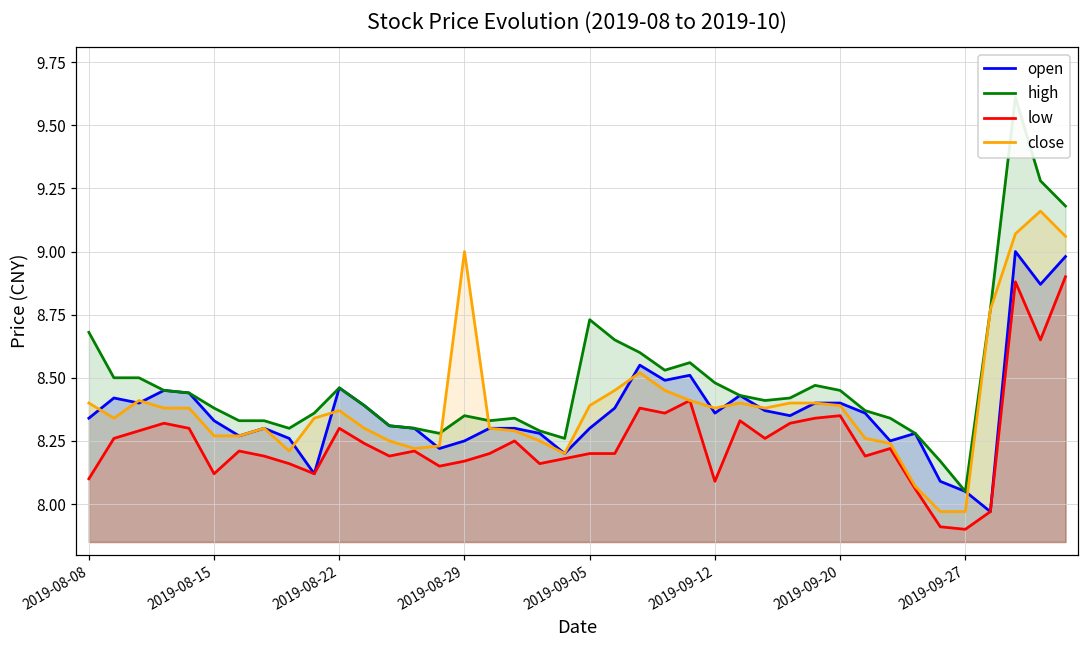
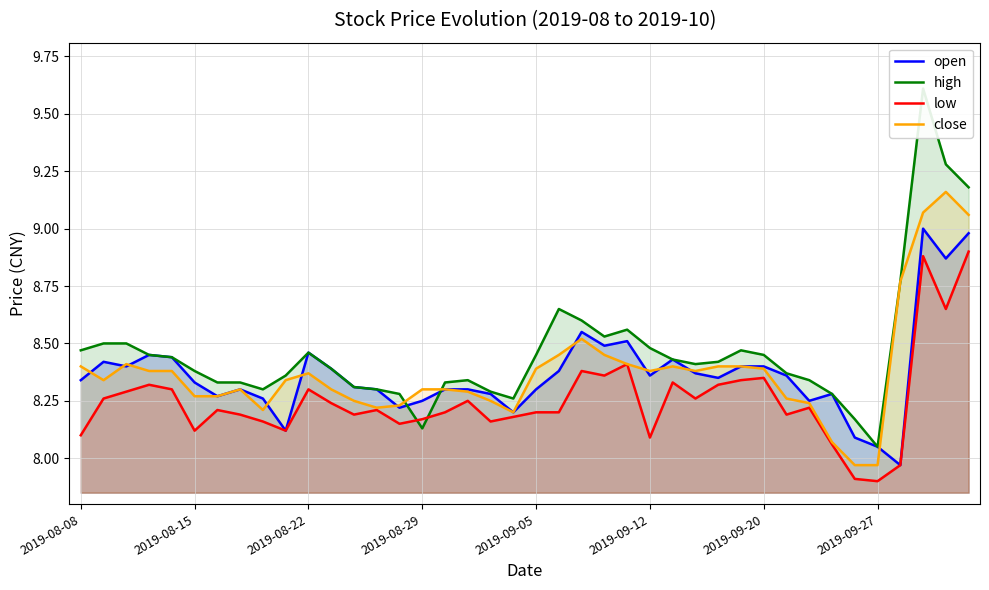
high, 2019-08-08: 8.68 -> 8.47
high, 2019-08-29: 8.35 -> 8.13
close, 2019-08-29: 9.0 -> 8.3
high, 2019-09-05: 8.73 -> 8.45
